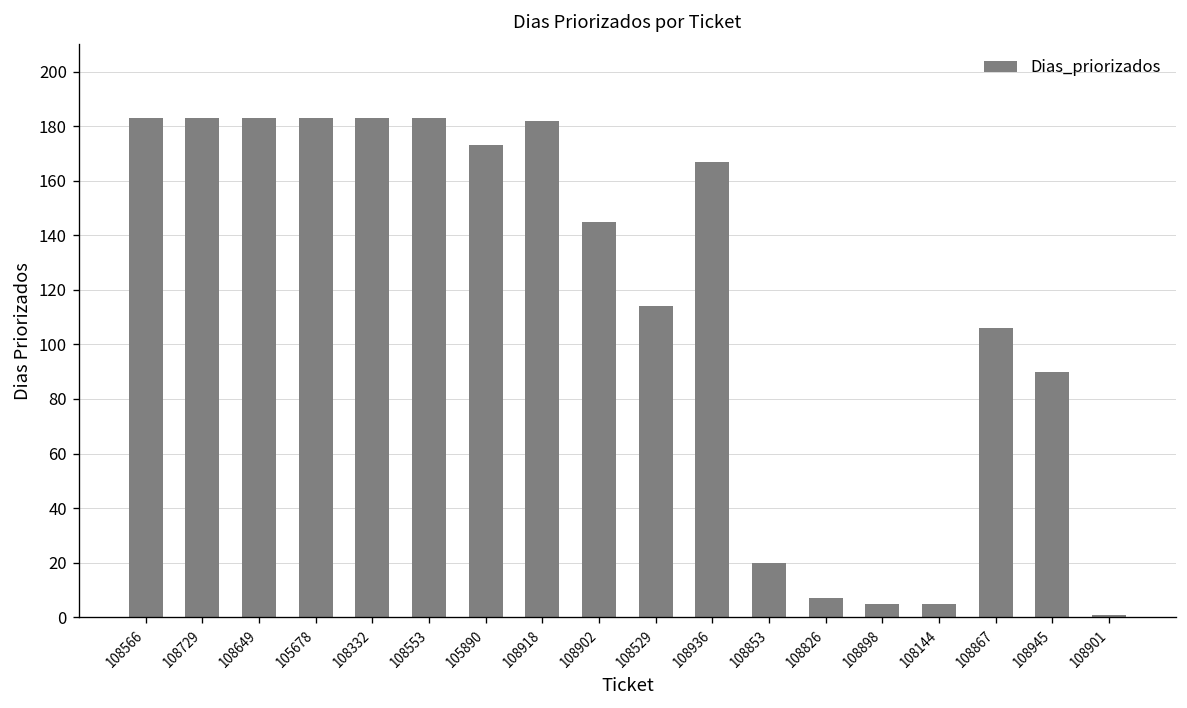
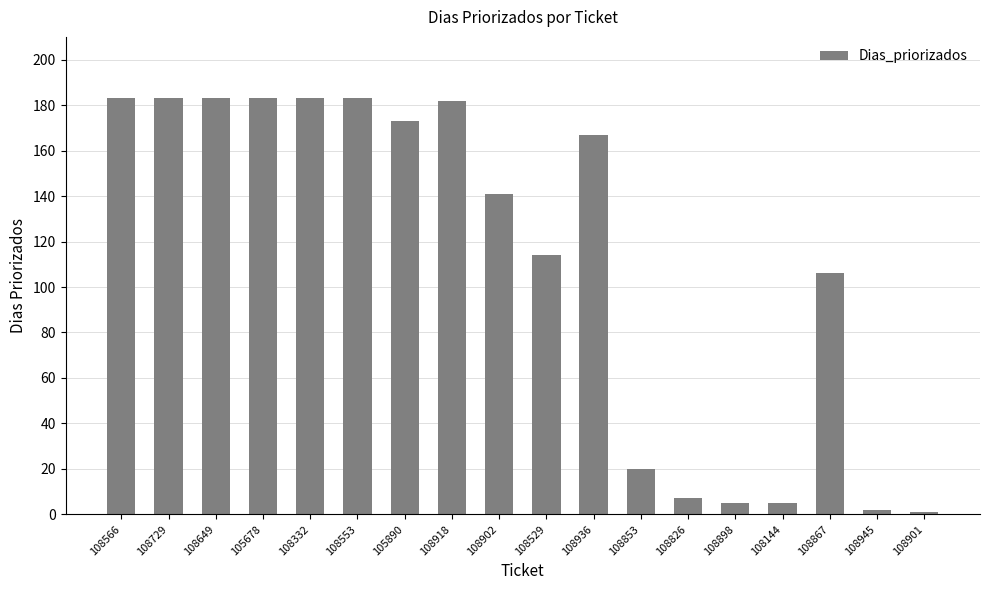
108902: 145 -> 141
108945: 90 -> 2
